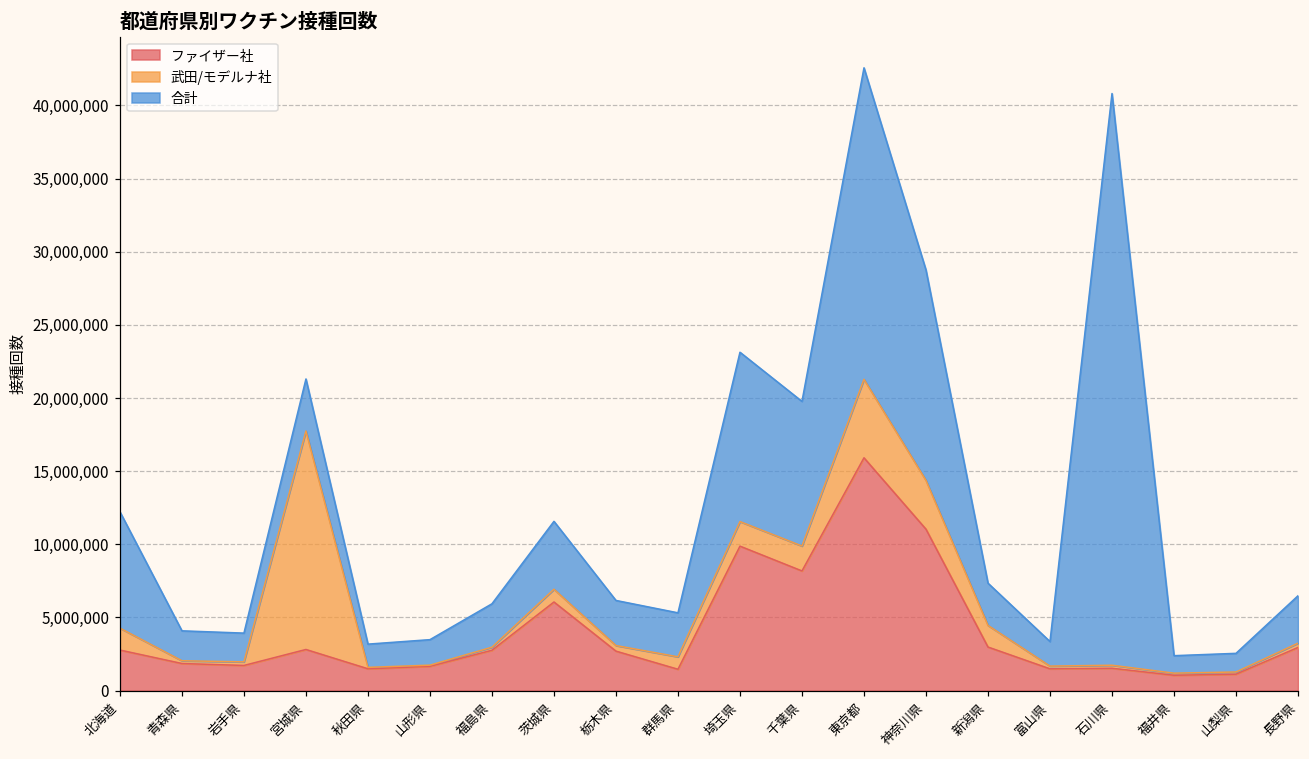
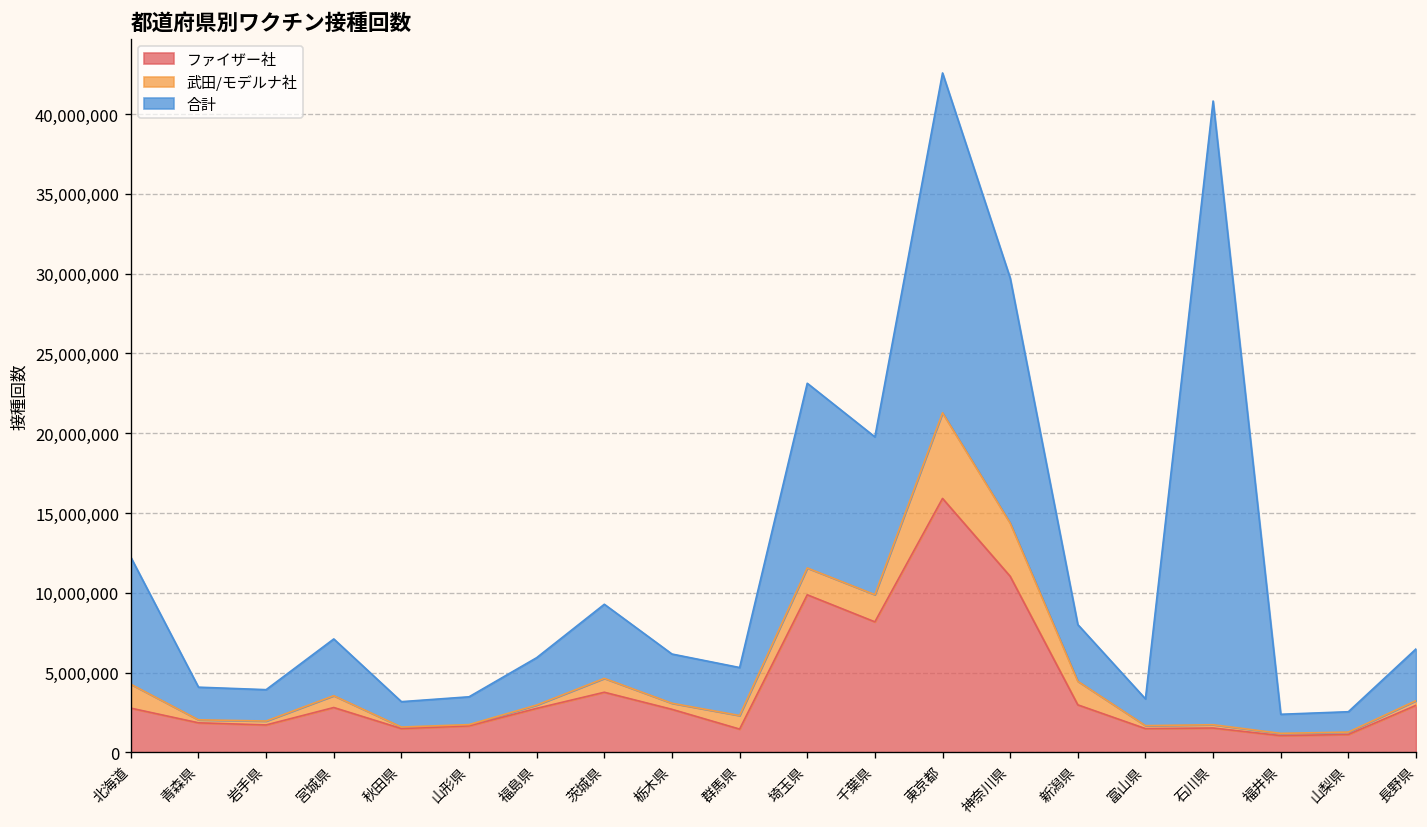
武田/モデルナ社, 宮城県: 14,900,000 -> 700,000
ファイザー社, 茨城県: 6,100,000 -> 3,800,000
合計, 神奈川県: 14,400,000 -> 15,400,000
合計, 新潟県: 2,900,000 -> 3,600,000
